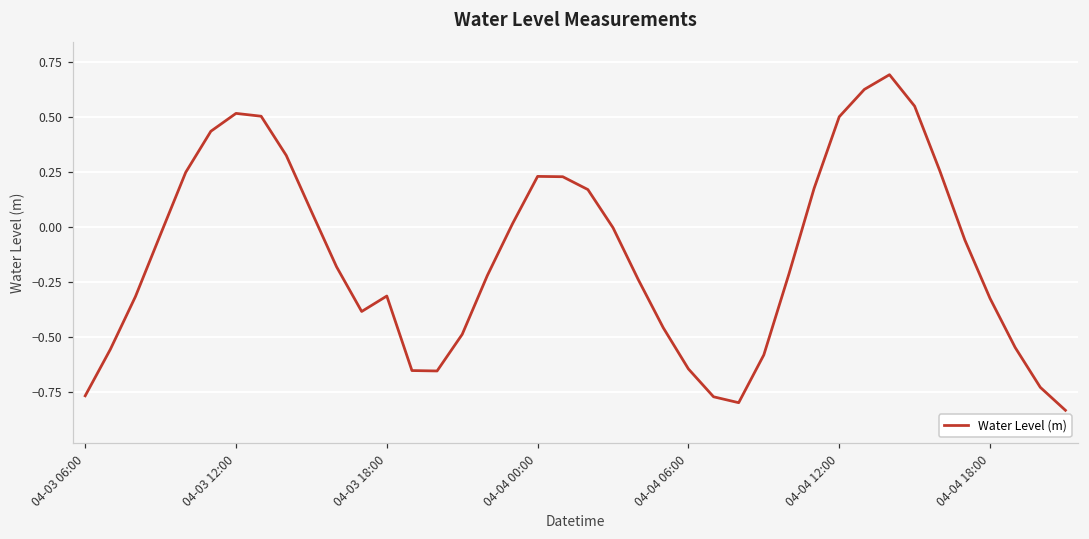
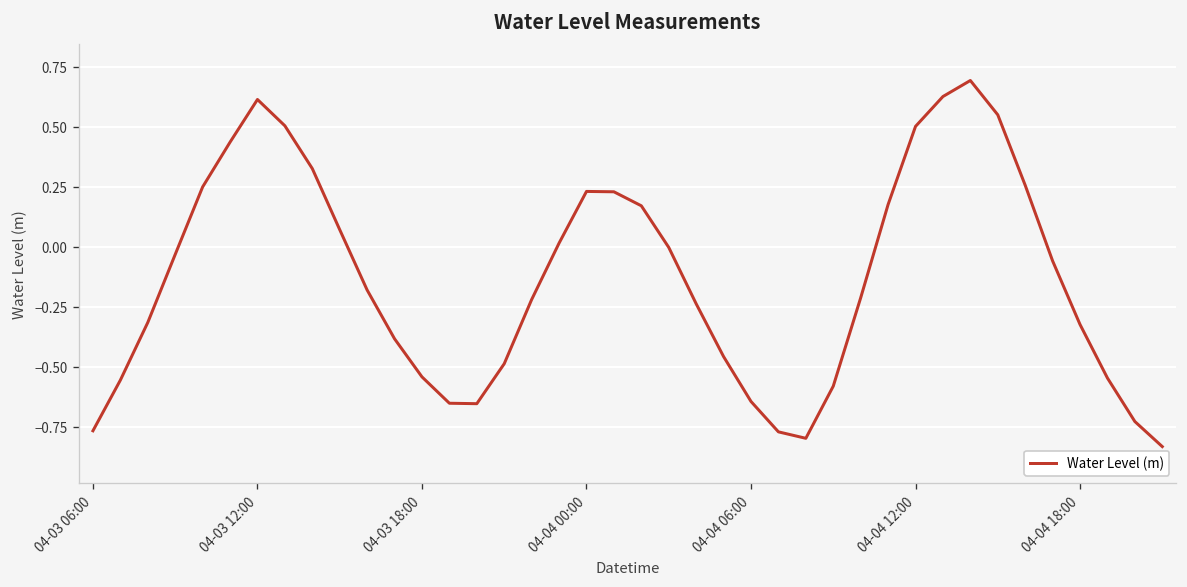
04-03 12:00: 0.52 -> 0.61
04-03 18:00: -0.31 -> -0.54
